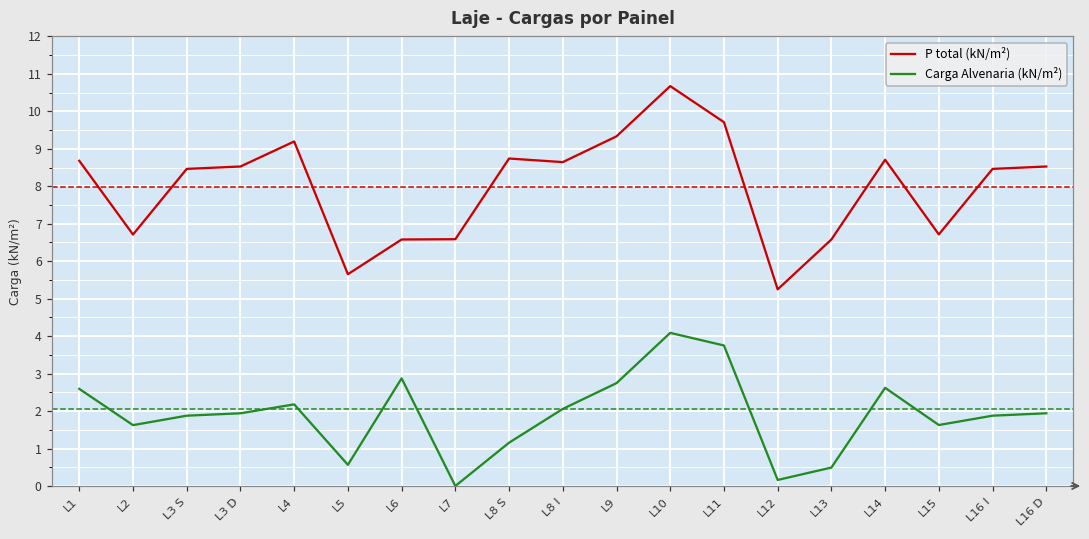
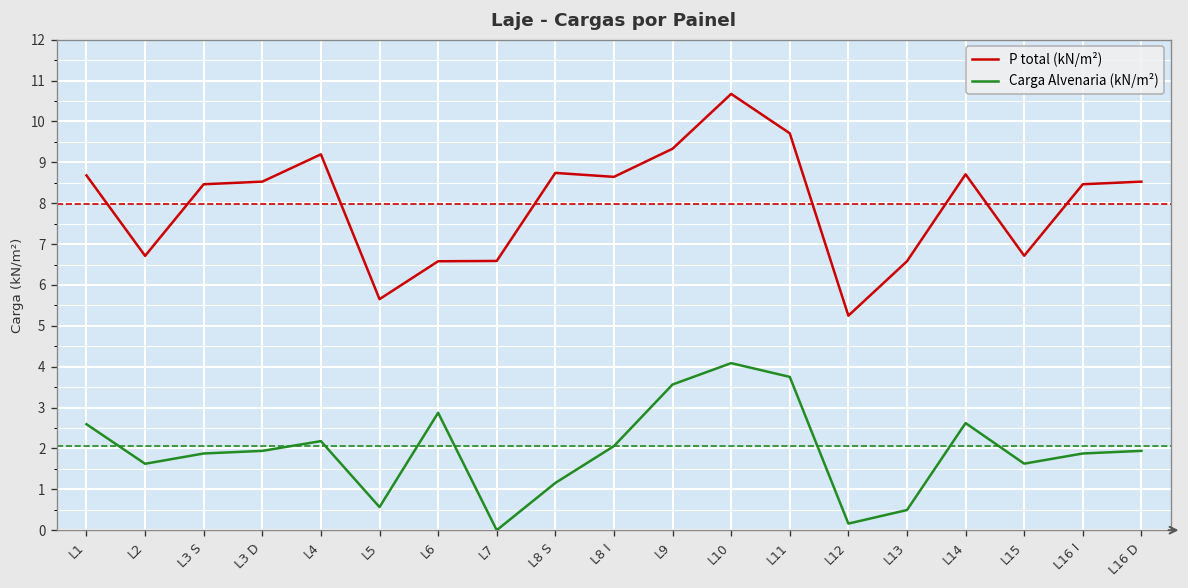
Carga Alvenaria (kN/m²), L9: 2.7 -> 3.6
